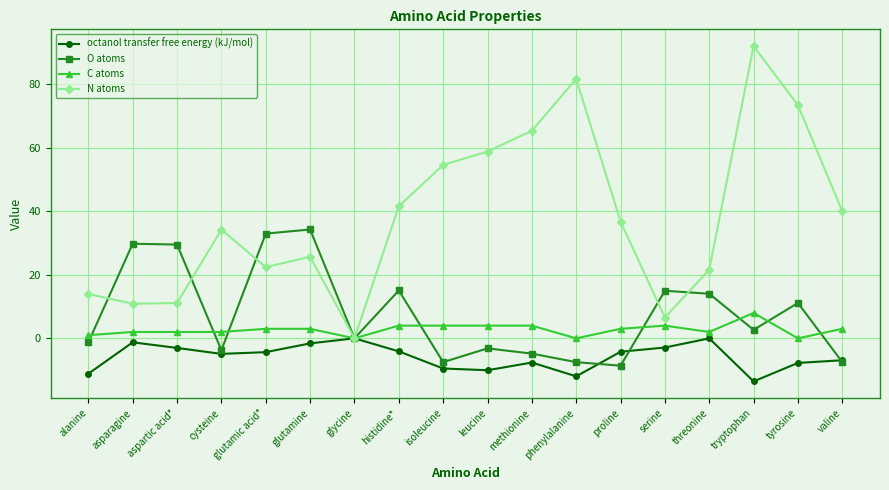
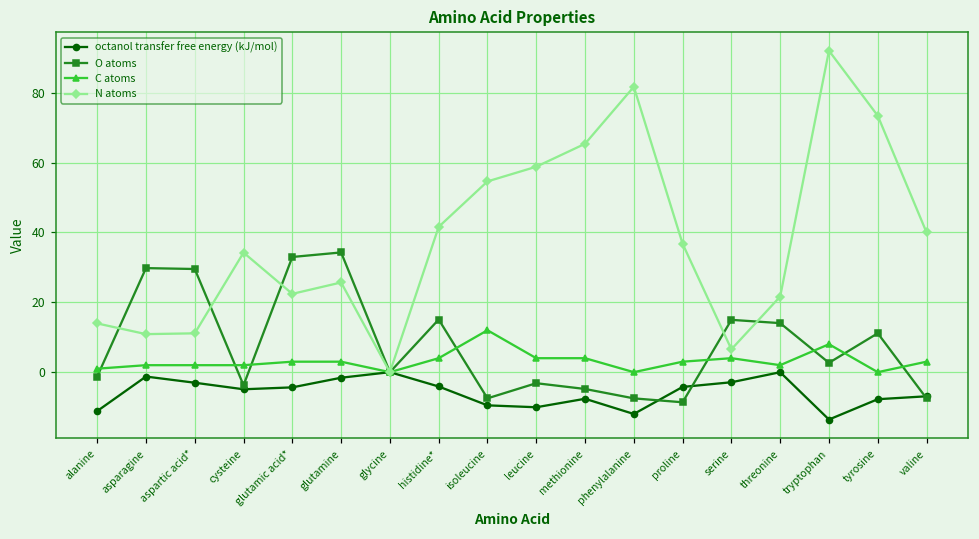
C atoms, isoleucine: 4 -> 12
